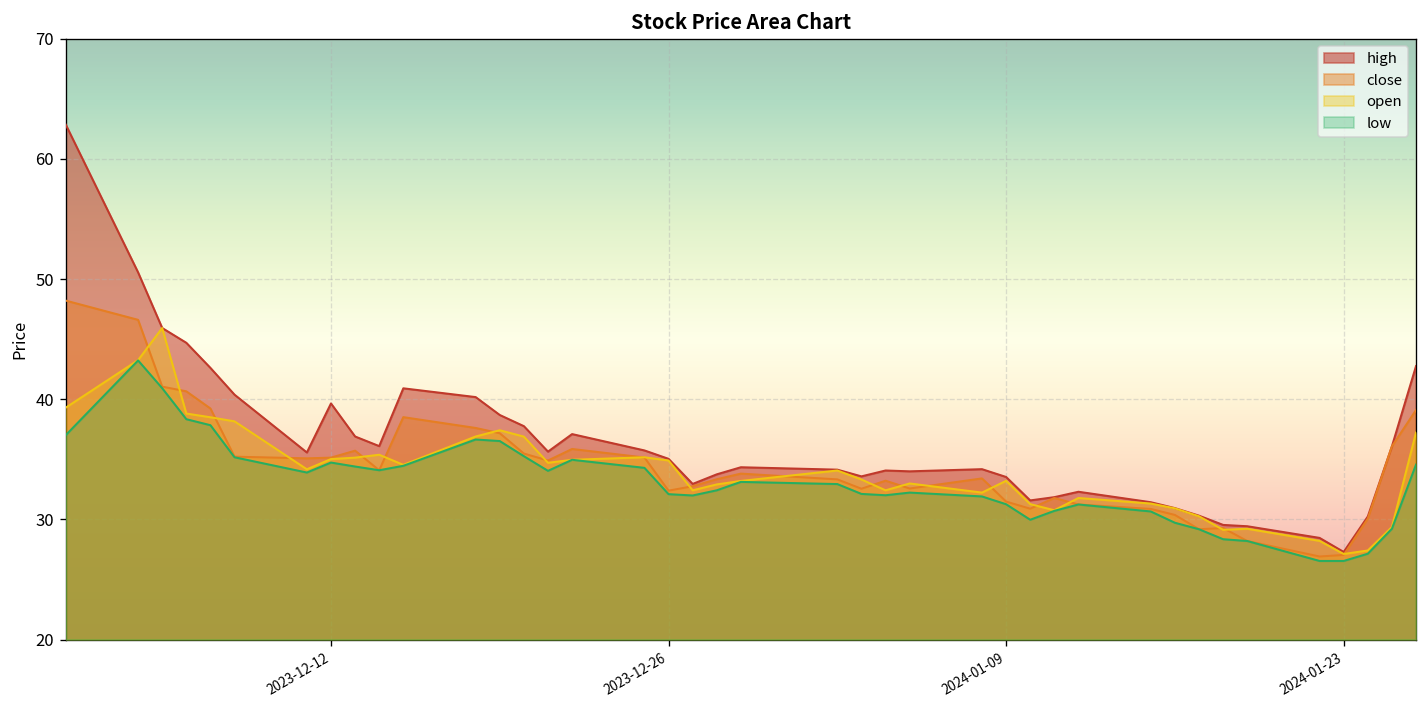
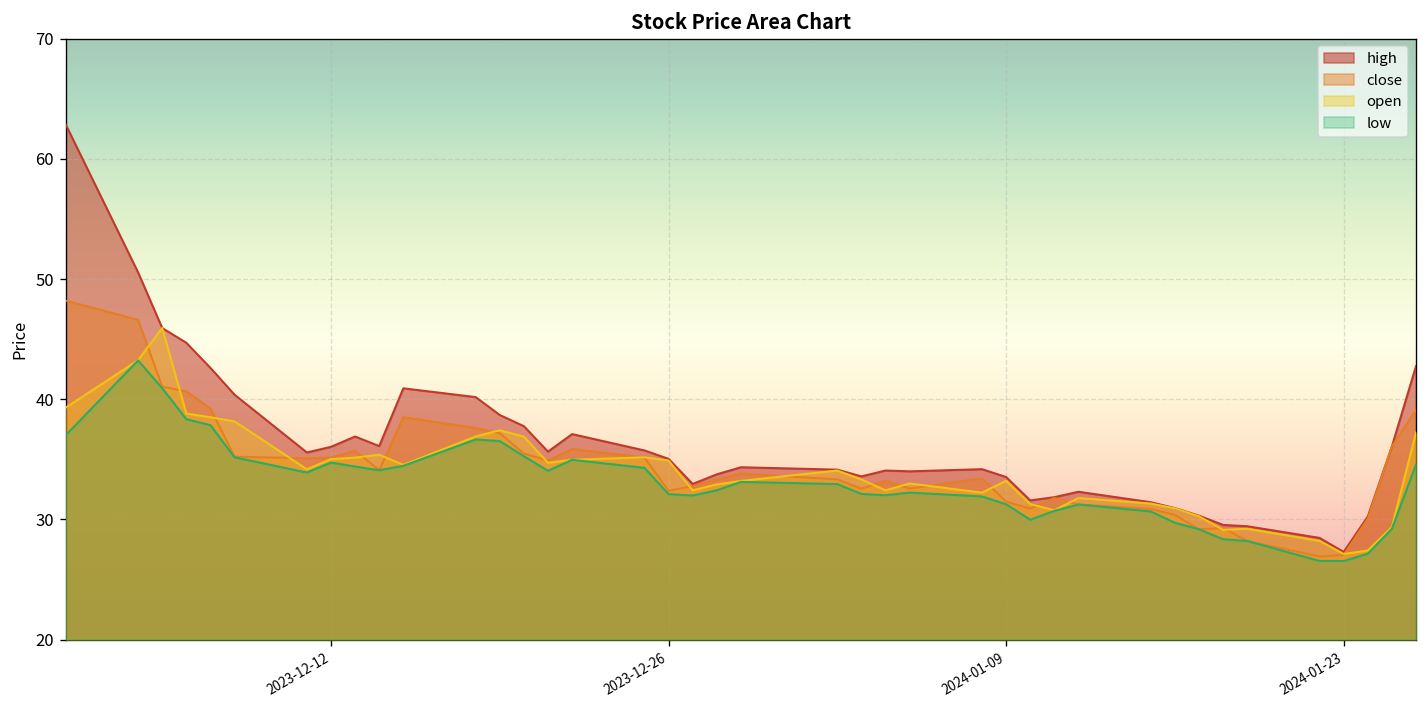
high, 2023-12-12: 39.7 -> 36.0
